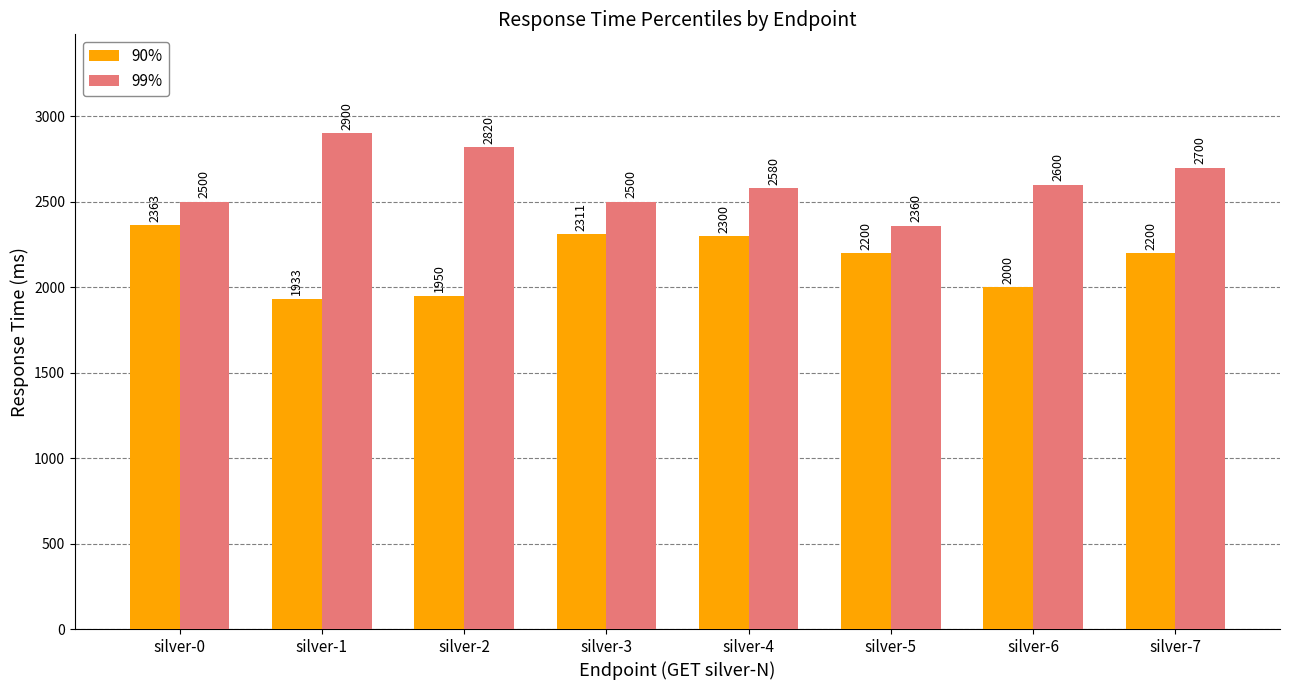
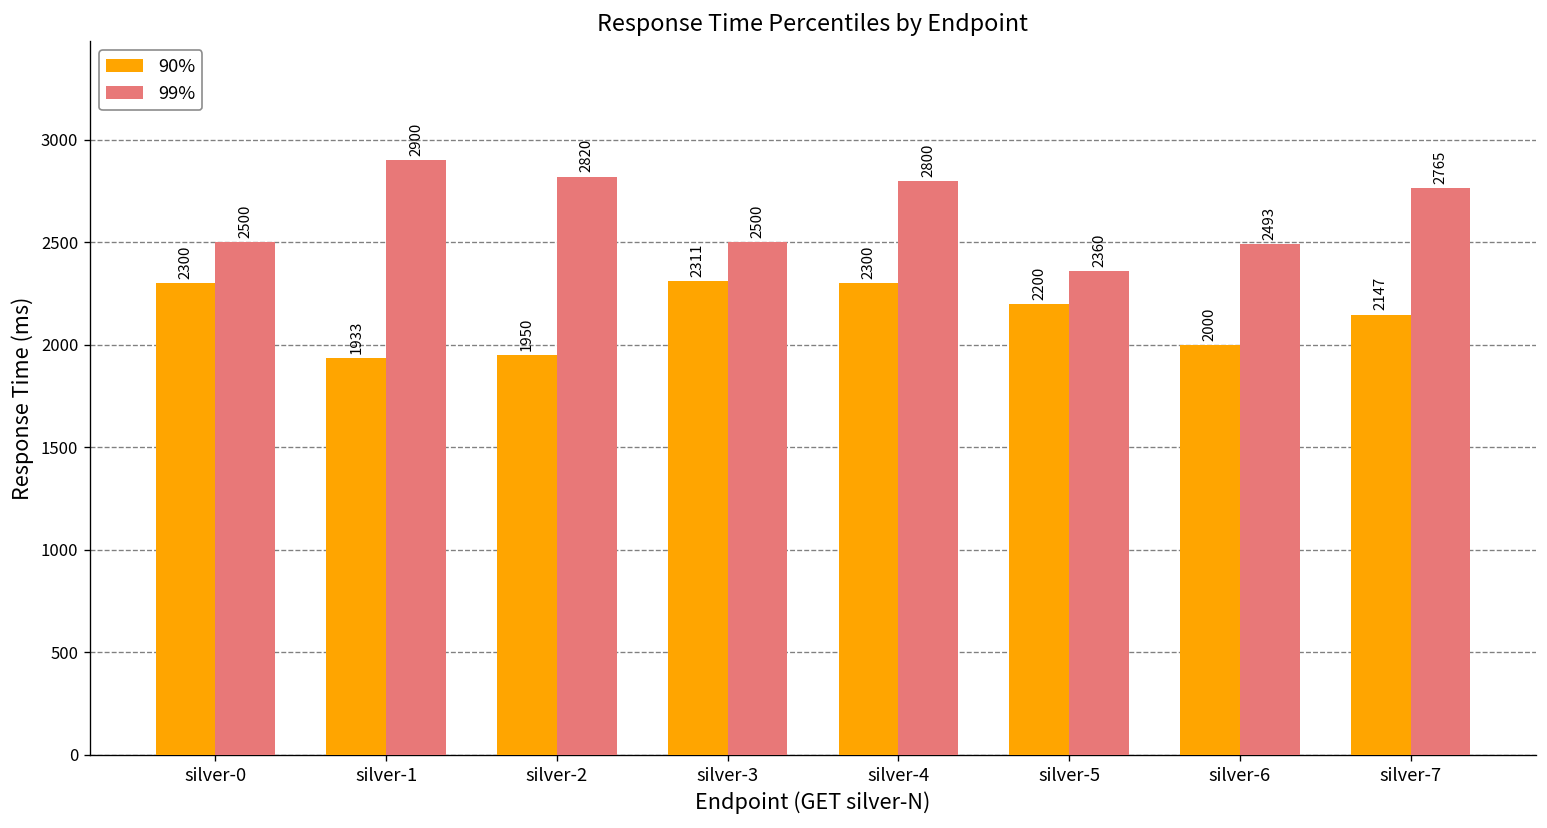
90%, silver-0: 2363 -> 2300
99%, silver-4: 2580 -> 2800
99%, silver-6: 2600 -> 2493
90%, silver-7: 2200 -> 2147
99%, silver-7: 2700 -> 2765
